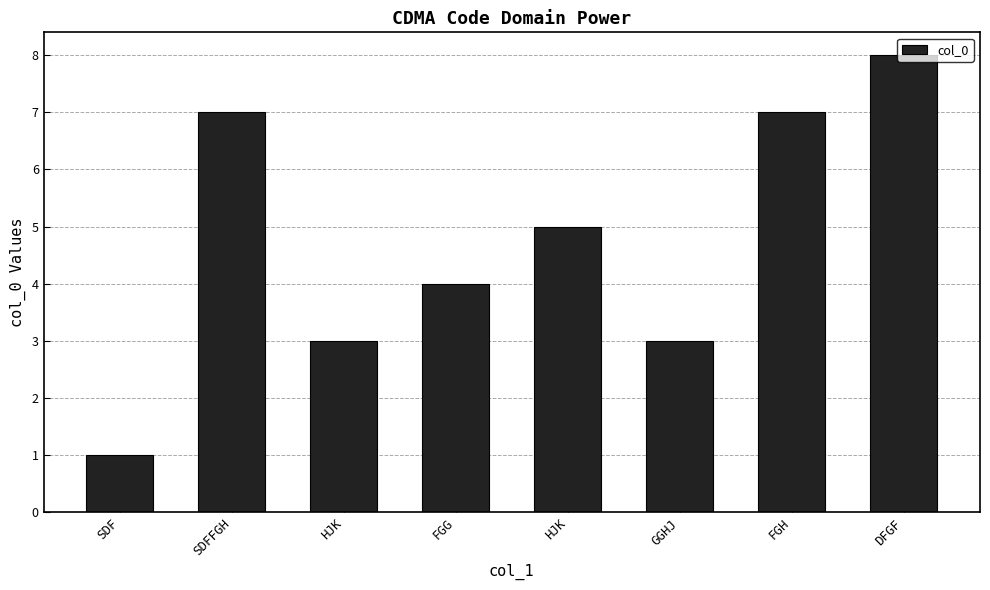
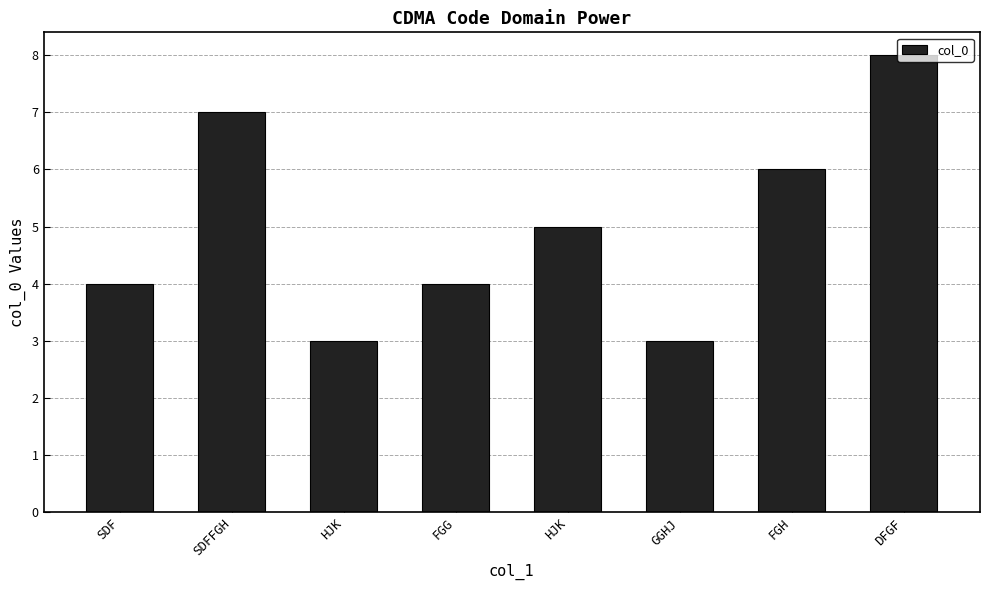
SDF: 1 -> 4
FGH: 7 -> 6
